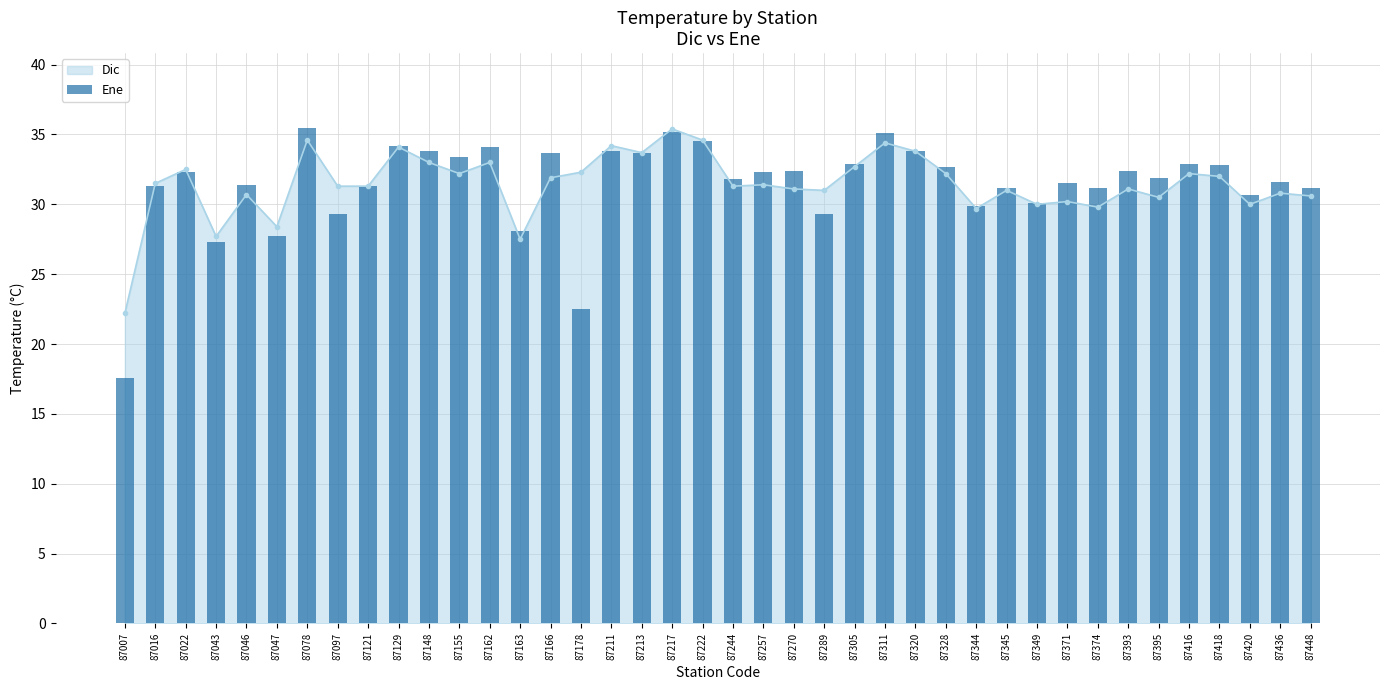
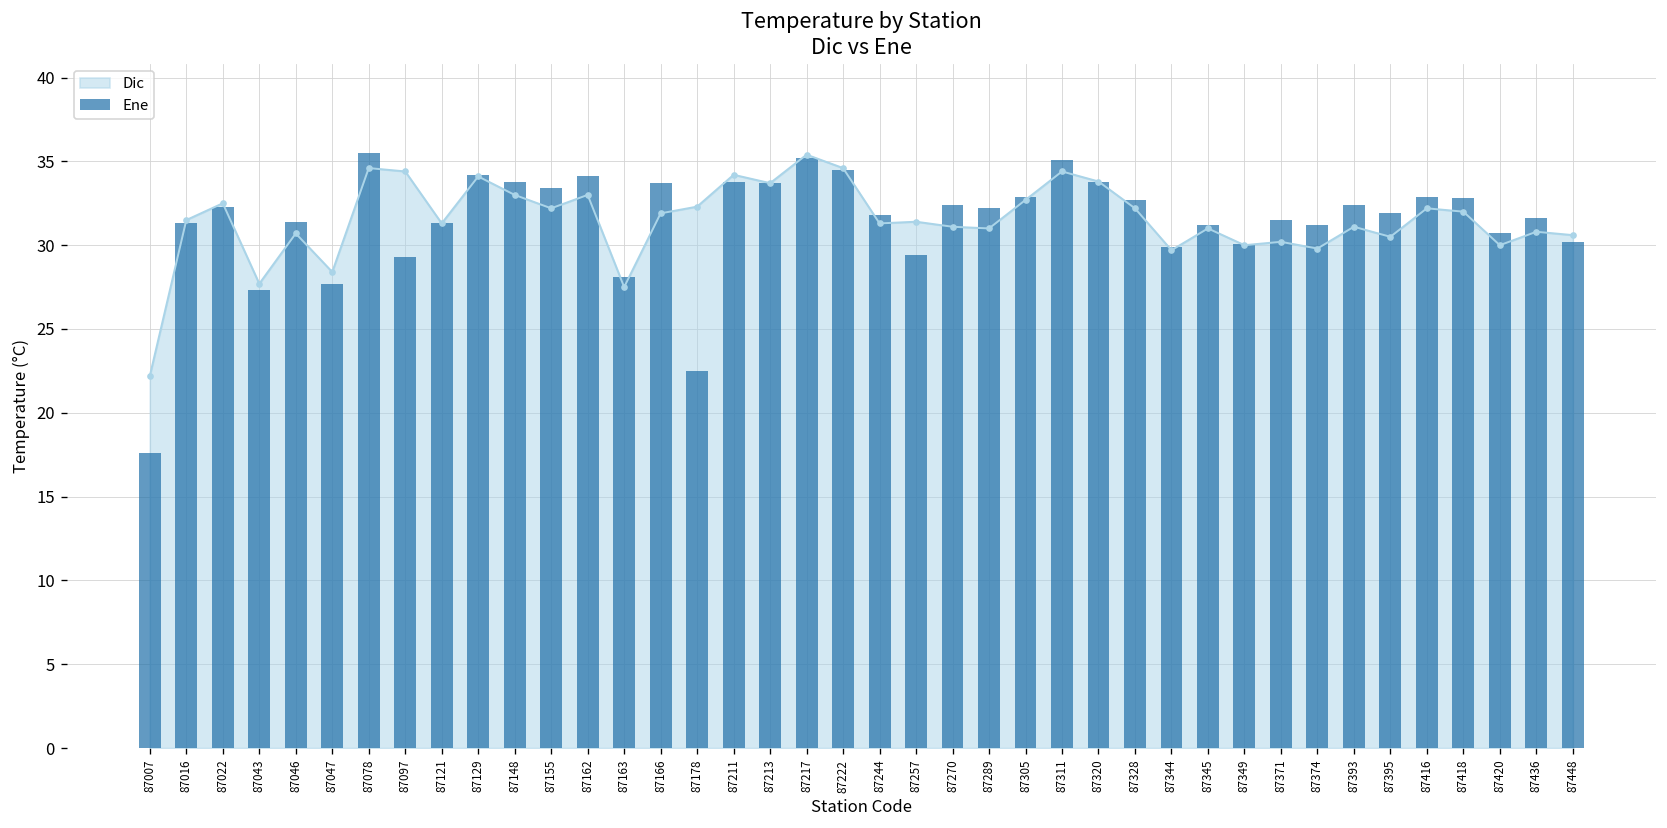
Dic, 87097: 31.3 -> 34.4
Ene, 87257: 32.3 -> 29.4
Ene, 87289: 29.3 -> 32.2
Ene, 87448: 31.2 -> 30.2
